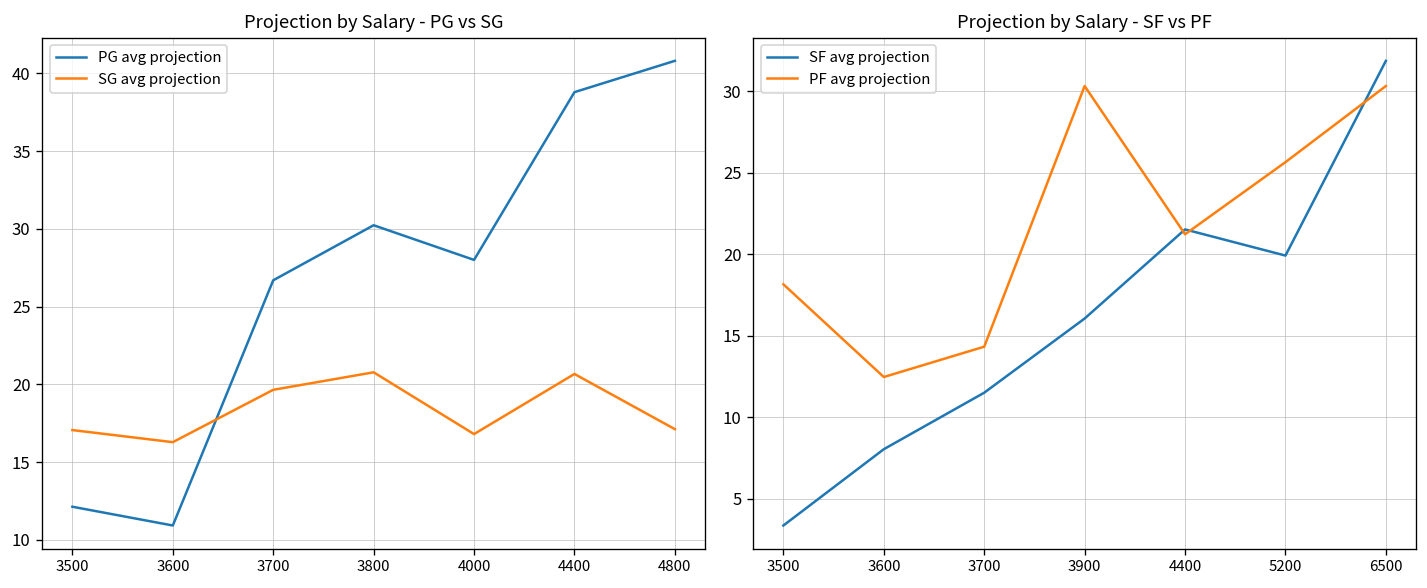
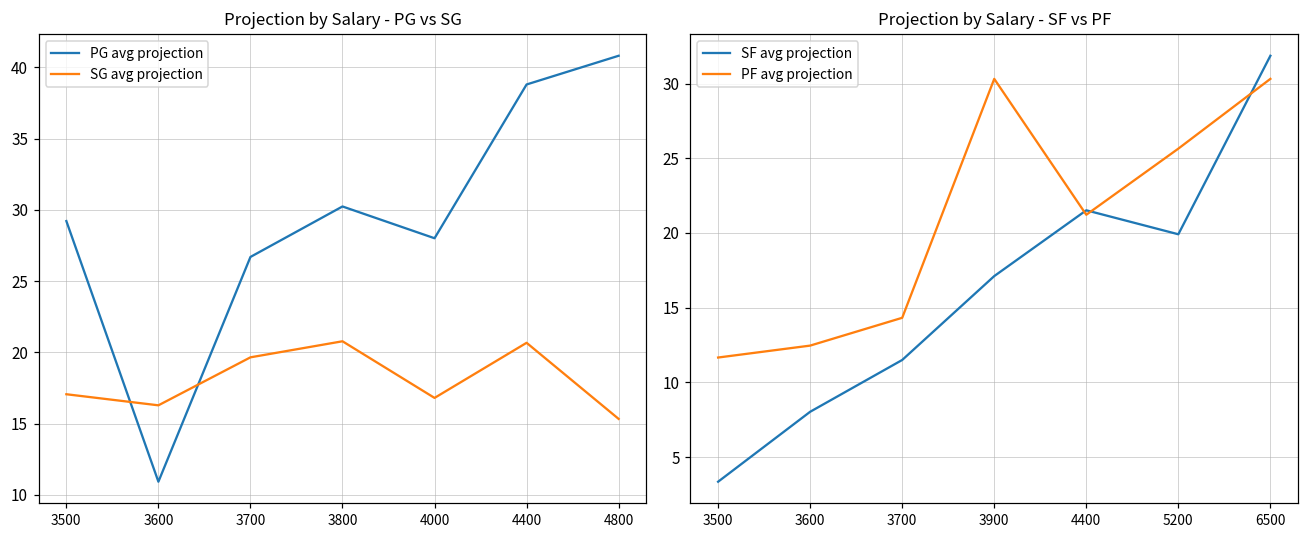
Projection by Salary - PG vs SG, PG avg projection, 3500: 12.1 -> 29.2
Projection by Salary - PG vs SG, SG avg projection, 4800: 17.1 -> 15.3
Projection by Salary - SF vs PF, PF avg projection, 3500: 18.2 -> 11.7
Projection by Salary - SF vs PF, SF avg projection, 3900: 16.1 -> 17.1
